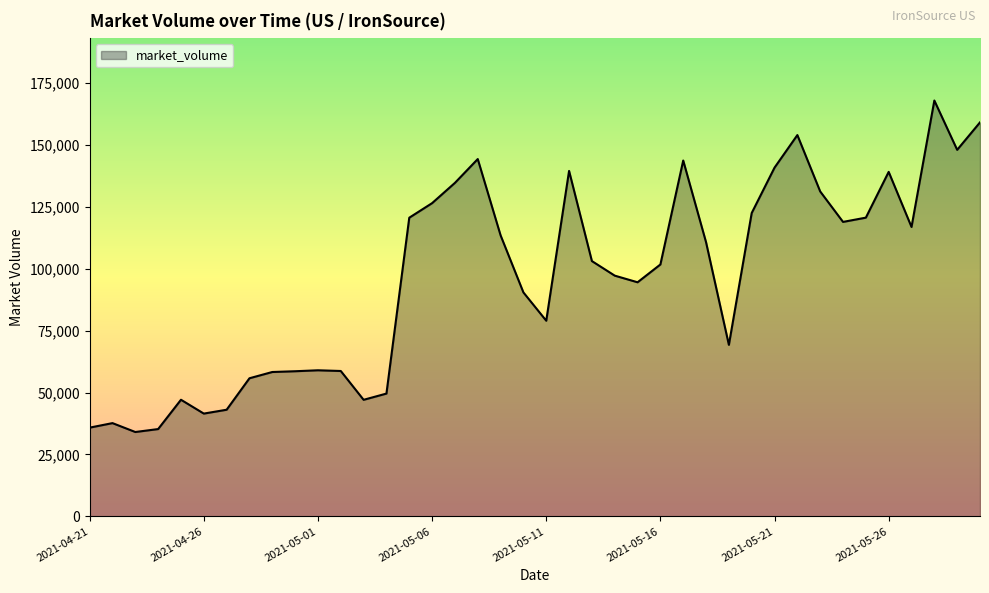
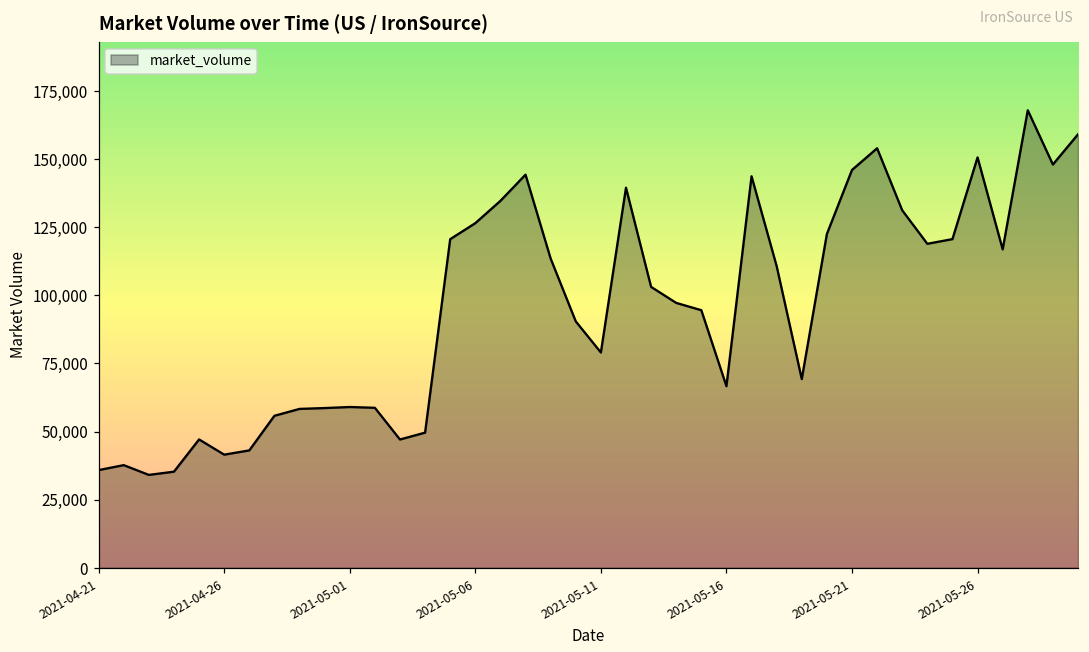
2021-05-16: 102,000 -> 67,000
2021-05-21: 141,000 -> 146,000
2021-05-26: 139,000 -> 151,000
